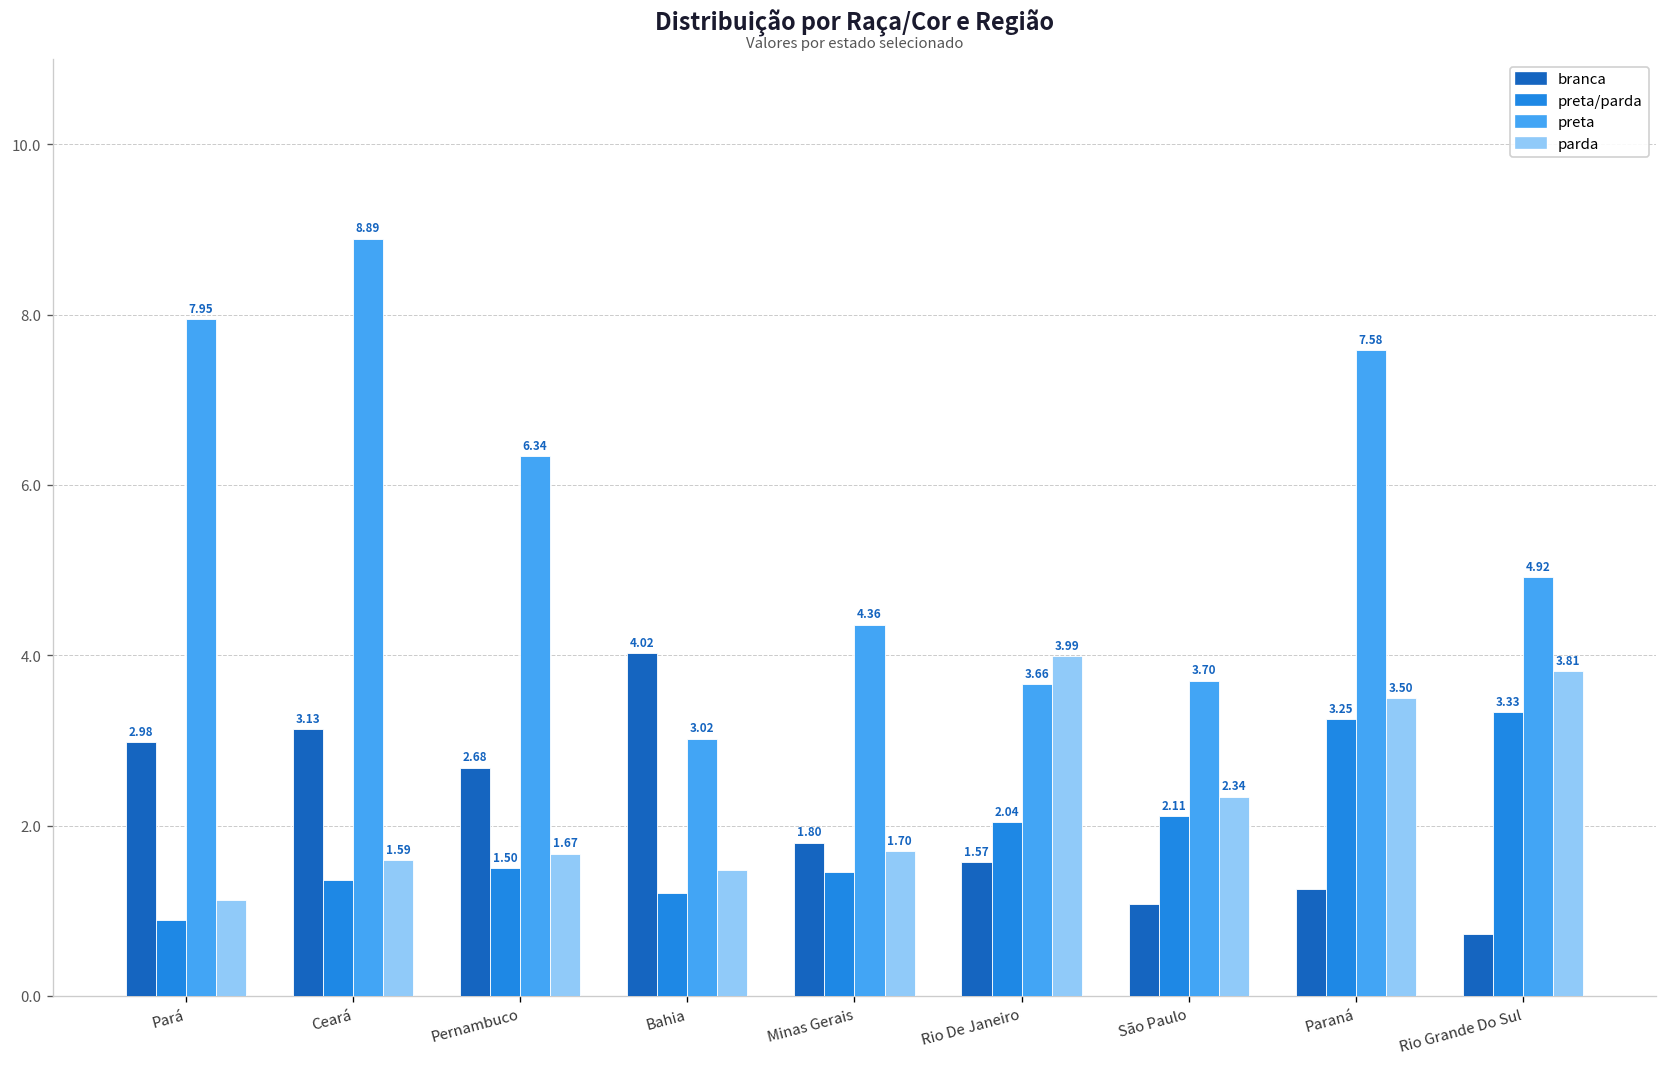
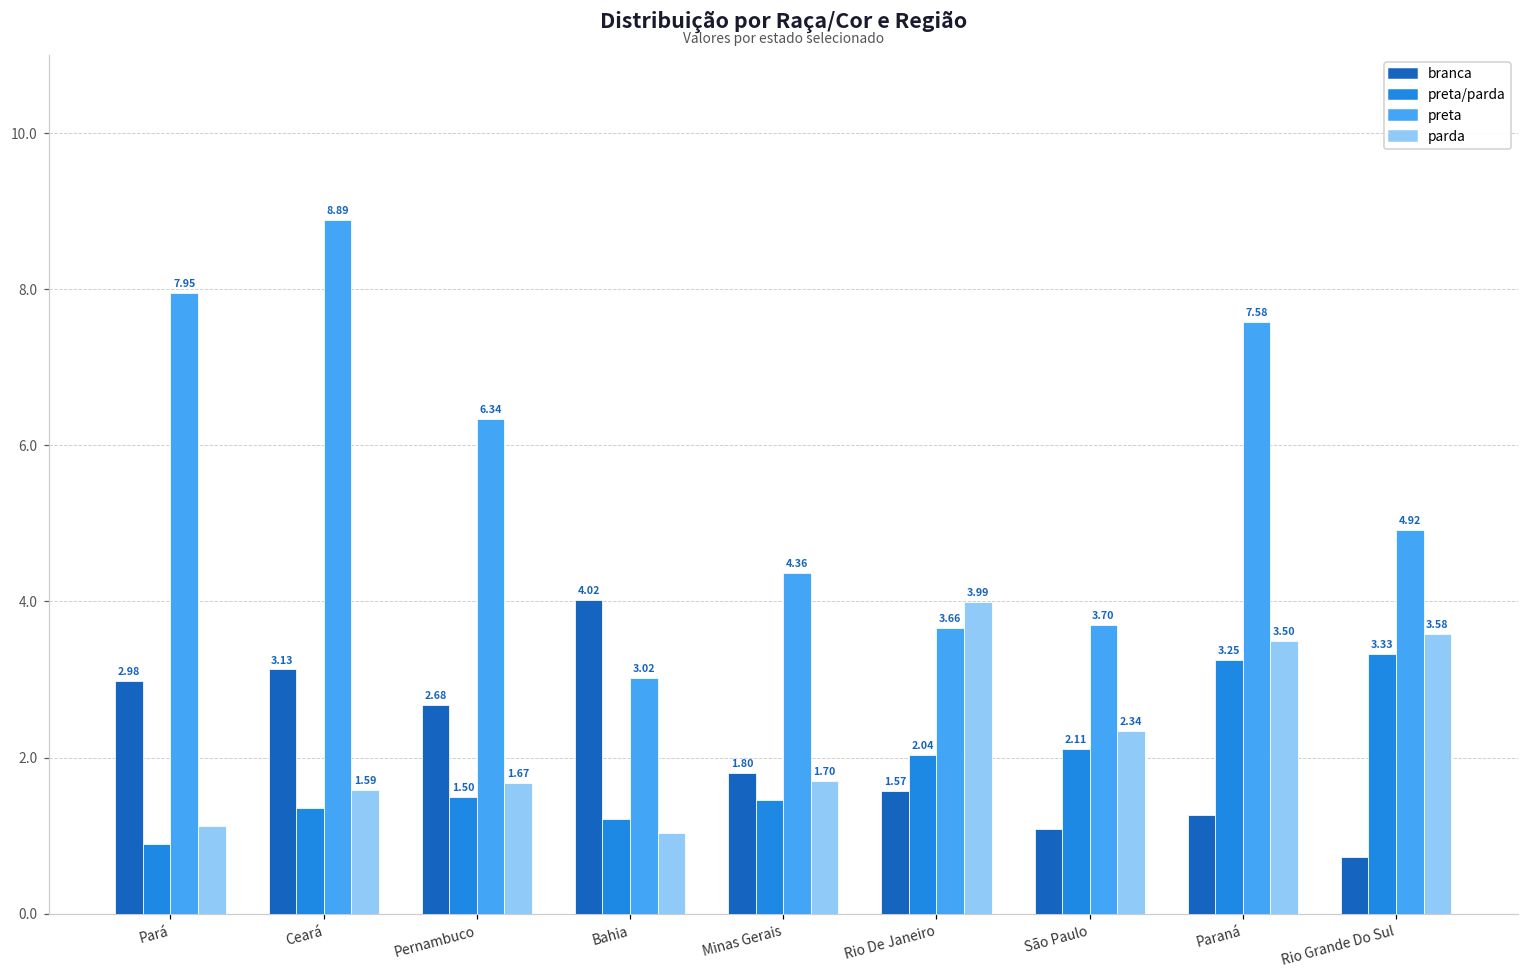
parda, Bahia: 1.5 -> 1.0
parda, Rio Grande Do Sul: 3.81 -> 3.58
